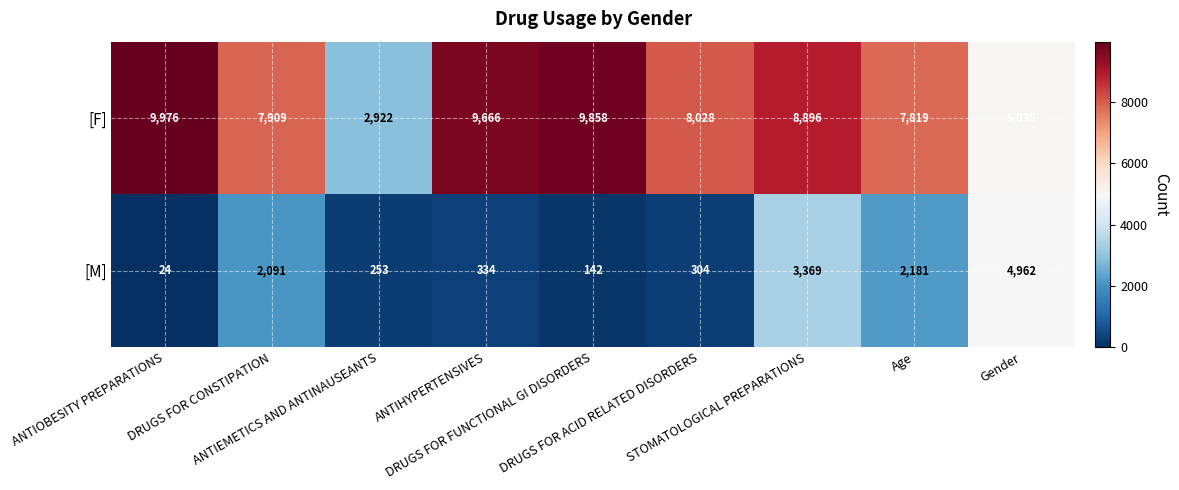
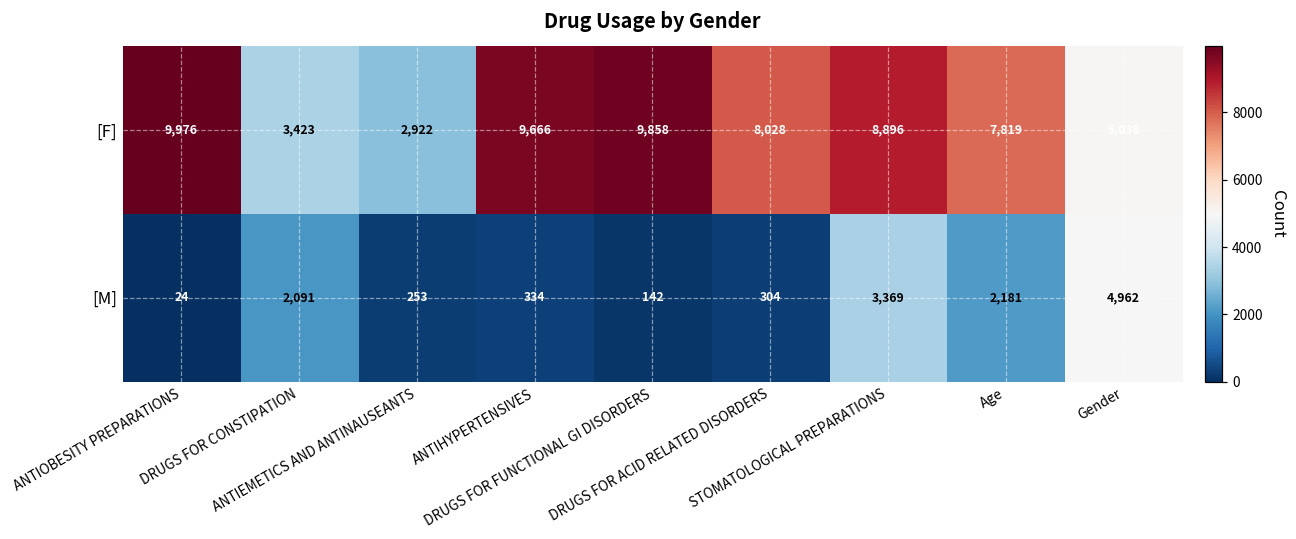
[F], DRUGS FOR CONSTIPATION: 7,909 -> 3,423
